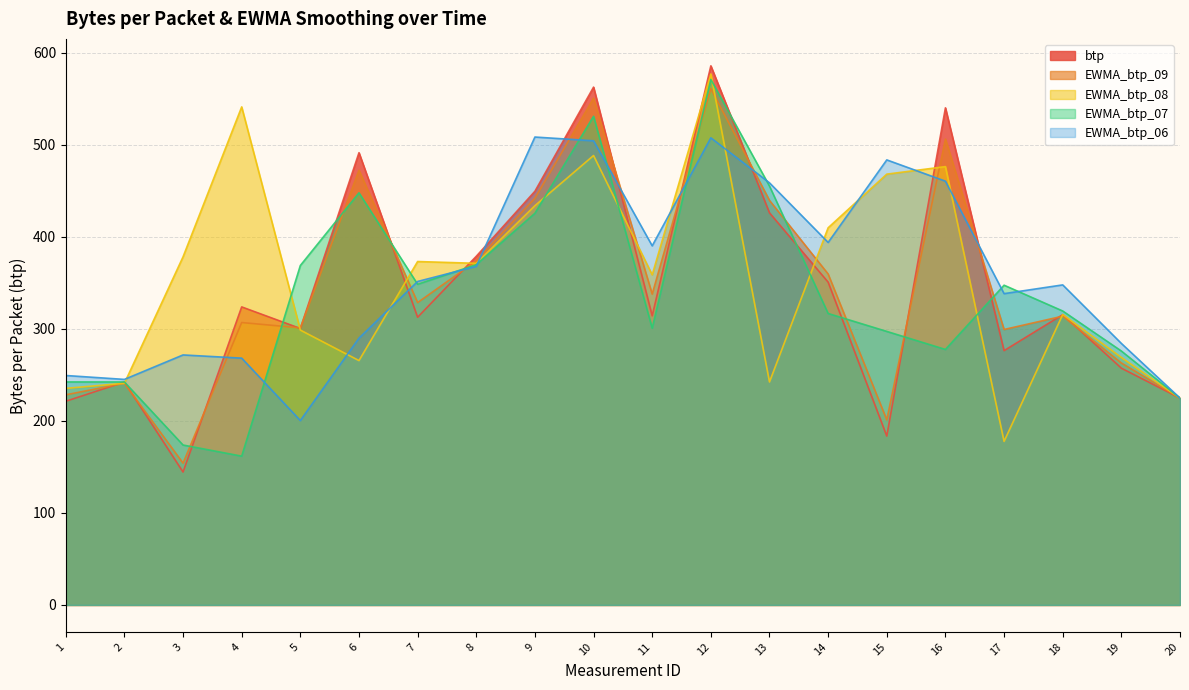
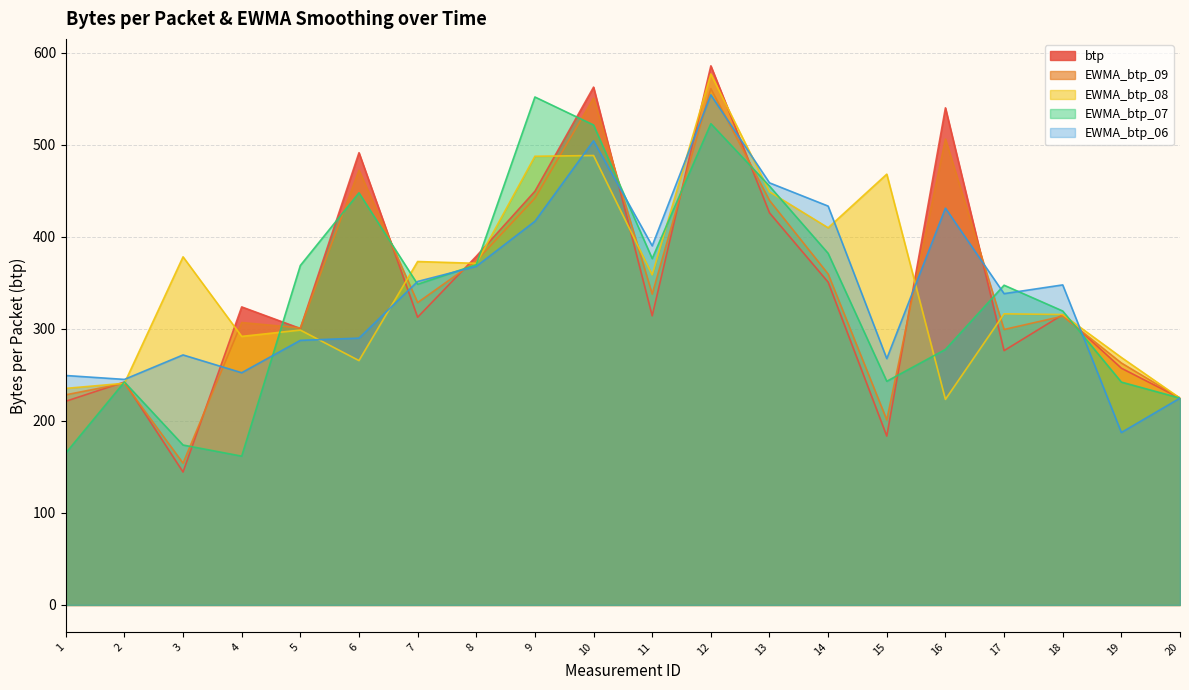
EWMA_btp_07, 1: 240 -> 160
EWMA_btp_08, 4: 540 -> 290
EWMA_btp_06, 4: 270 -> 250
EWMA_btp_06, 5: 200 -> 290
EWMA_btp_08, 9: 430 -> 490
EWMA_btp_07, 9: 430 -> 550
EWMA_btp_06, 9: 510 -> 420
EWMA_btp_07, 10: 530 -> 520
EWMA_btp_07, 11: 300 -> 380
EWMA_btp_07, 12: 570 -> 520
EWMA_btp_06, 12: 510 -> 550
EWMA_btp_08, 13: 240 -> 450
EWMA_btp_07, 14: 320 -> 380
EWMA_btp_06, 14: 390 -> 430
EWMA_btp_07, 15: 300 -> 240
EWMA_btp_06, 15: 480 -> 270
EWMA_btp_08, 16: 480 -> 220
EWMA_btp_06, 16: 460 -> 430
EWMA_btp_08, 17: 180 -> 320
EWMA_btp_07, 19: 280 -> 240
EWMA_btp_06, 19: 280 -> 190
